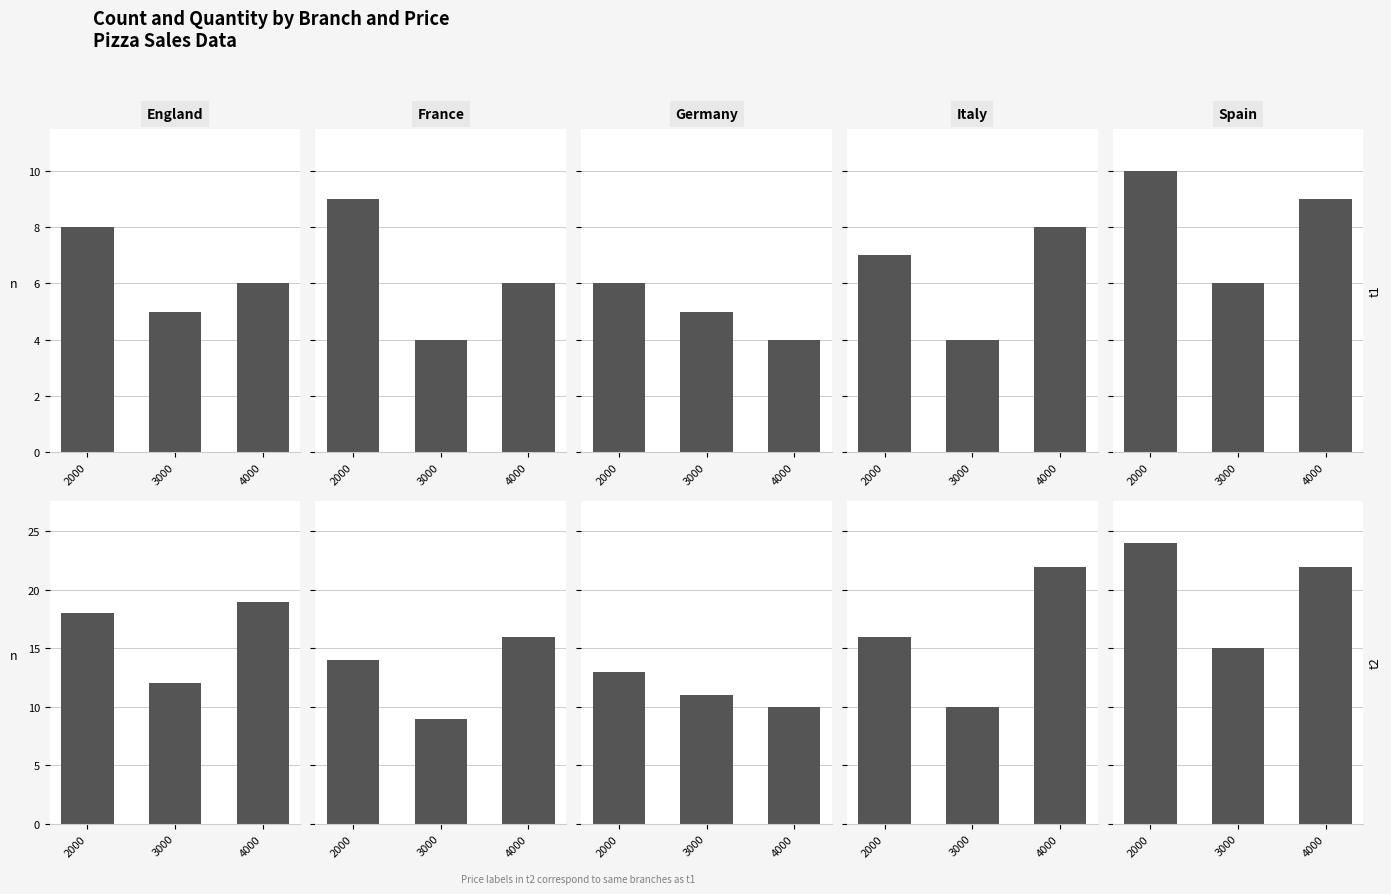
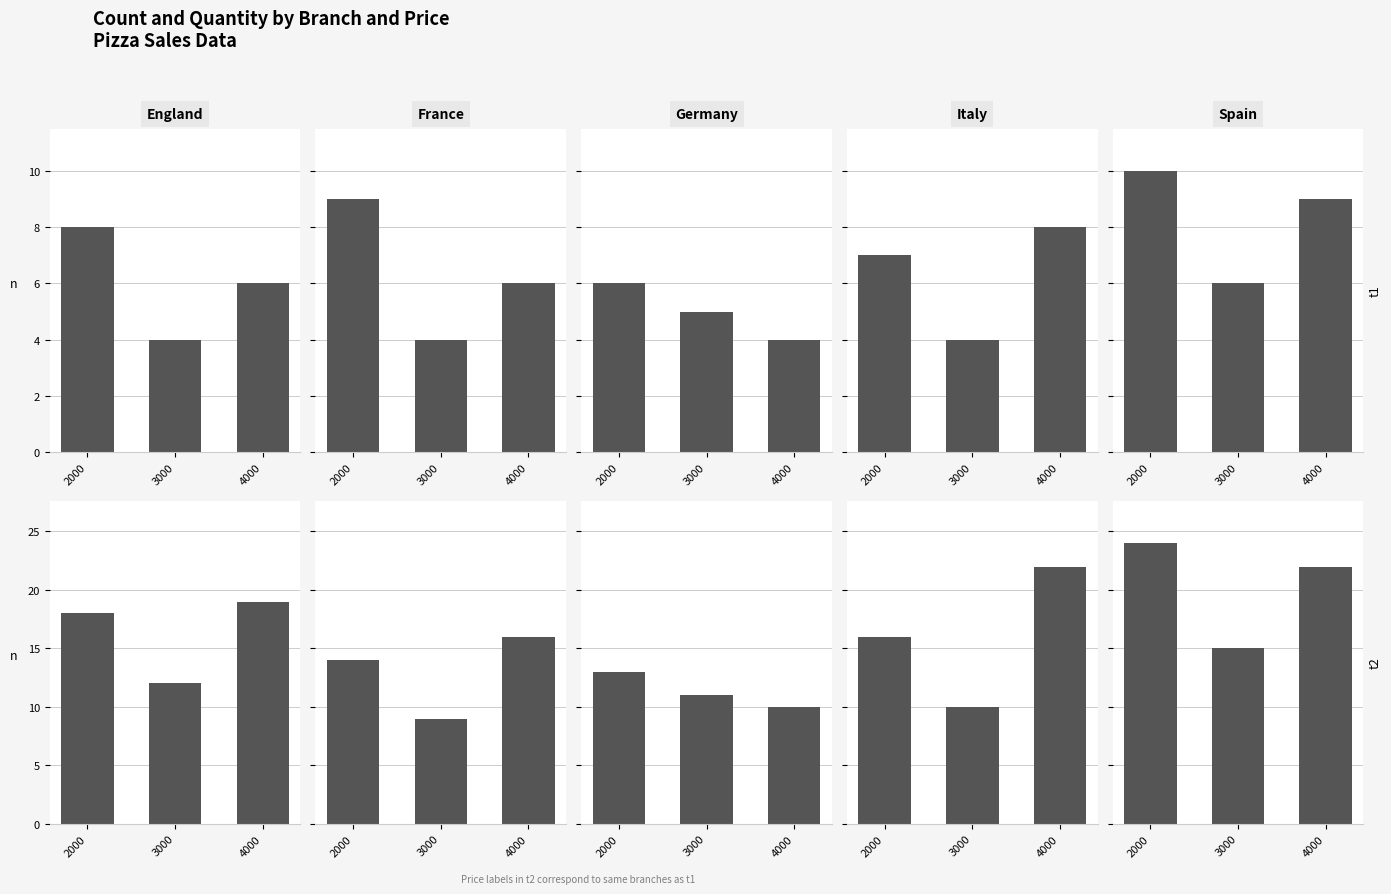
England, 3000: 5 -> 4
